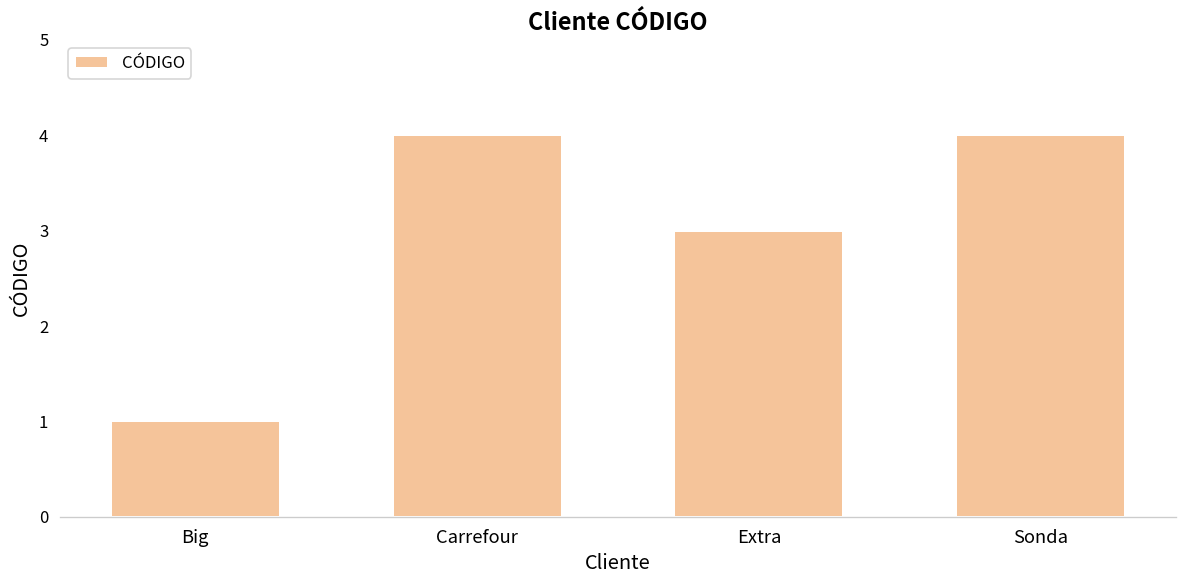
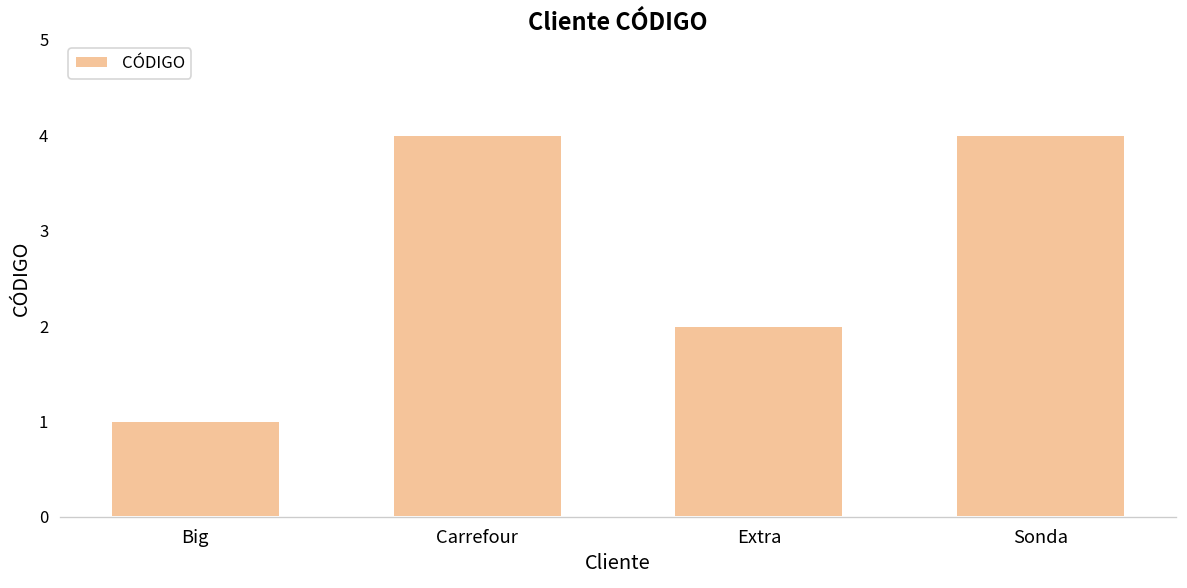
Extra: 3 -> 2
